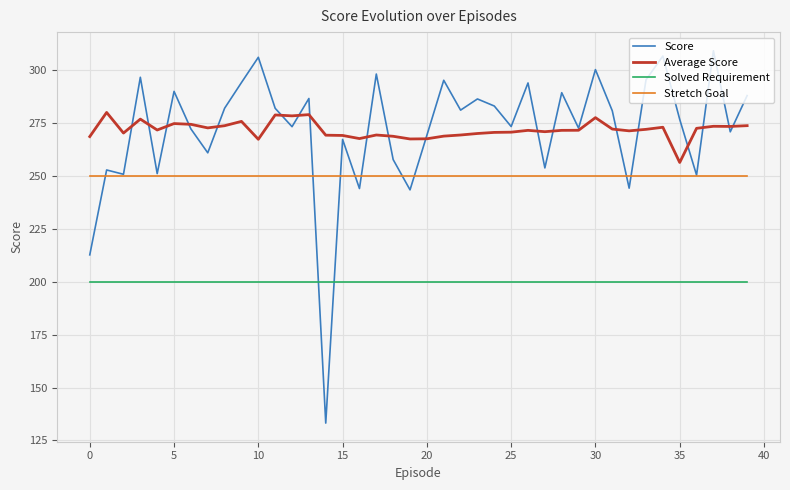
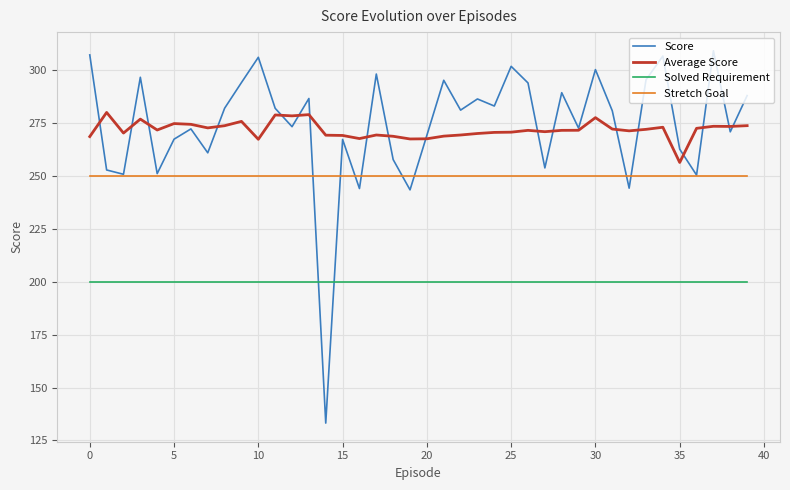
Score, 0: 213 -> 307
Score, 5: 290 -> 267
Score, 25: 273 -> 302
Score, 35: 277 -> 262
